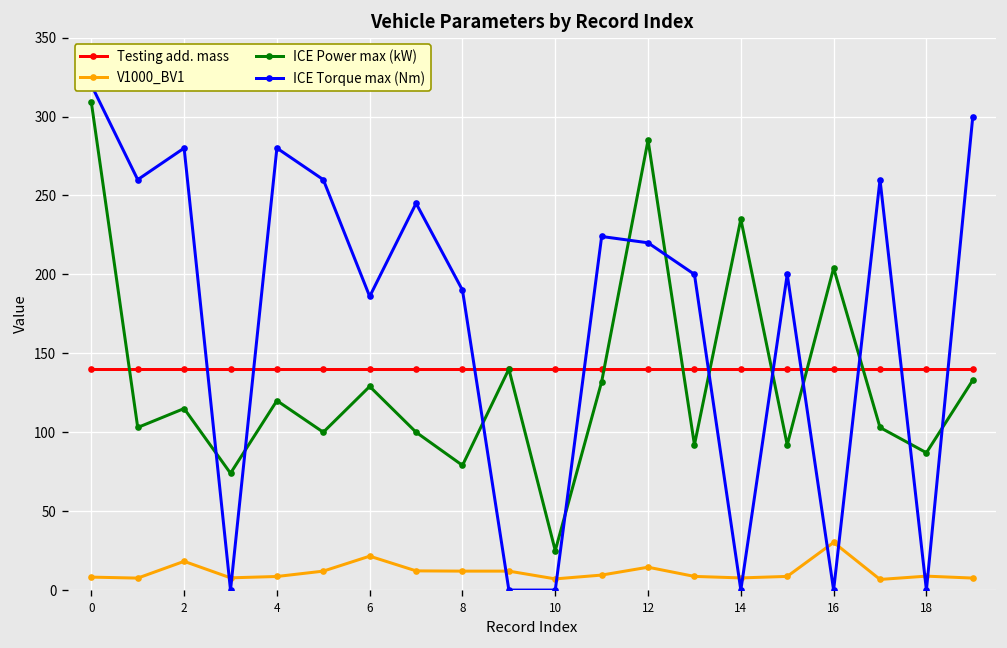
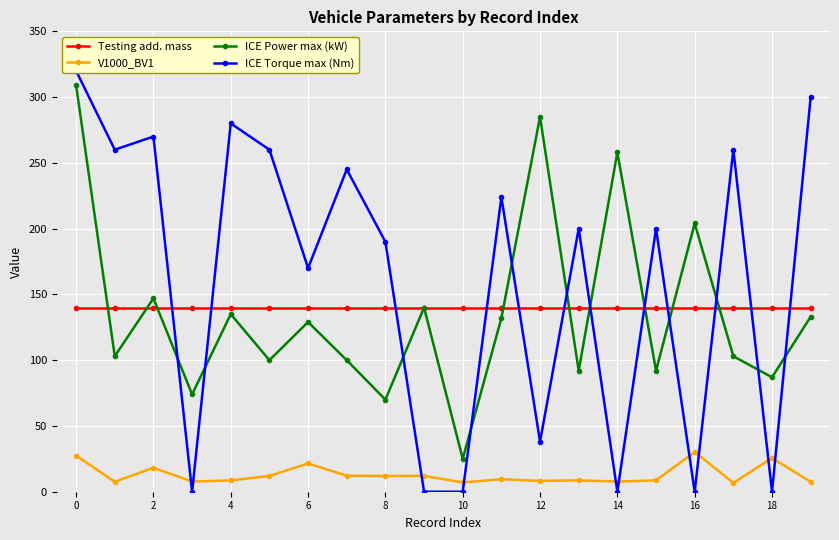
V1000_BV1, 0: 8 -> 28
ICE Power max (kW), 2: 115 -> 147
ICE Torque max (Nm), 2: 280 -> 270
ICE Power max (kW), 4: 120 -> 135
ICE Torque max (Nm), 6: 186 -> 170
ICE Power max (kW), 8: 79 -> 70
V1000_BV1, 12: 14 -> 8
ICE Torque max (Nm), 12: 220 -> 38
ICE Power max (kW), 14: 235 -> 258
V1000_BV1, 18: 9 -> 26
